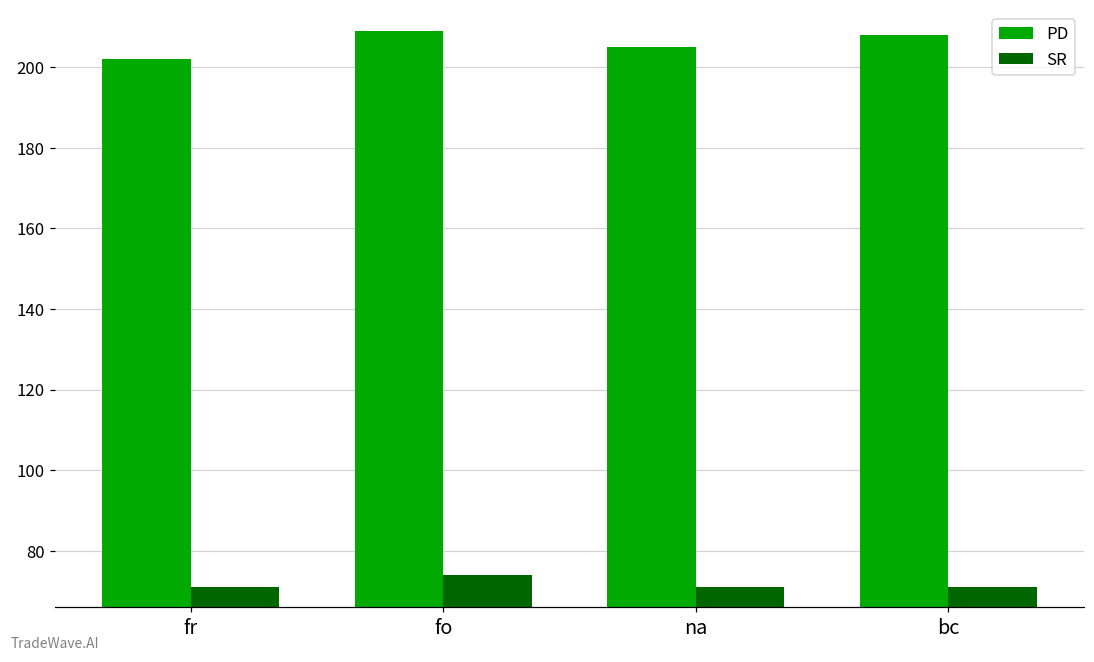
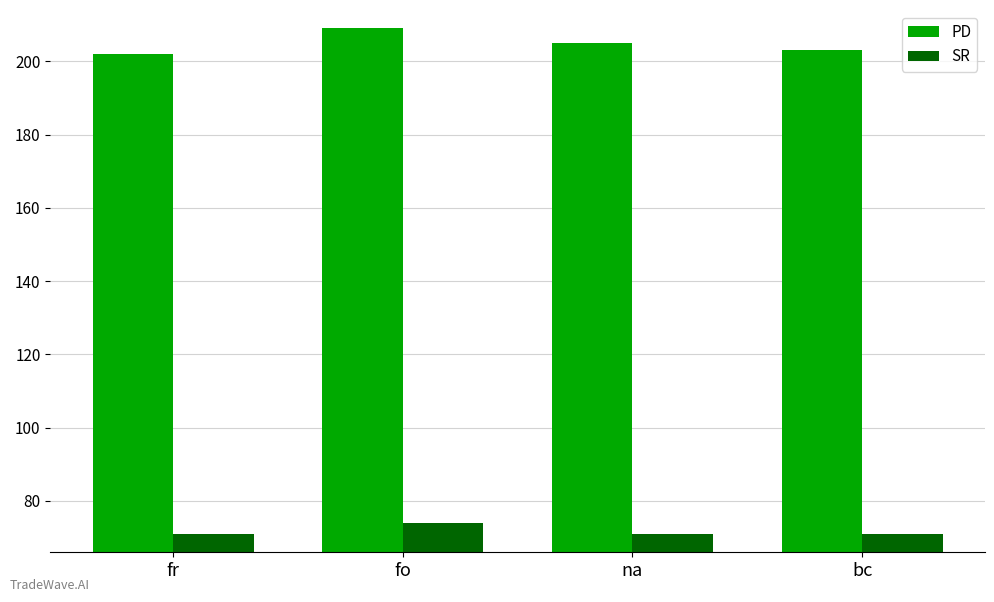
PD, bc: 208 -> 203
